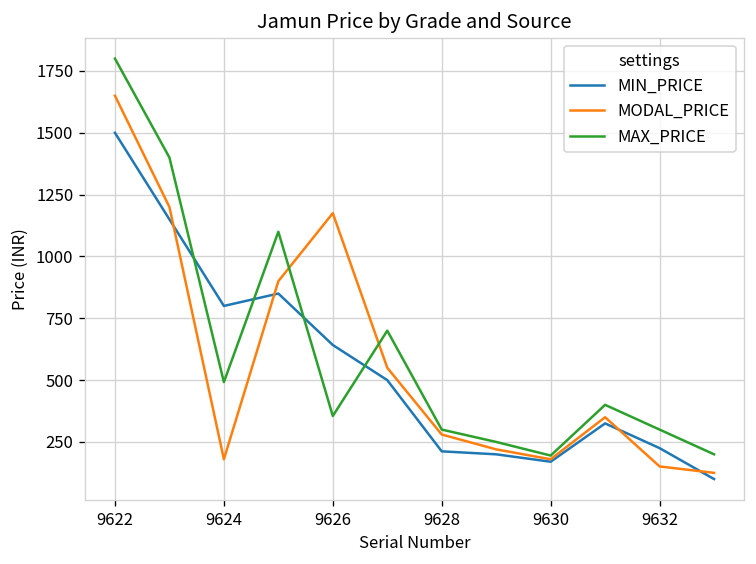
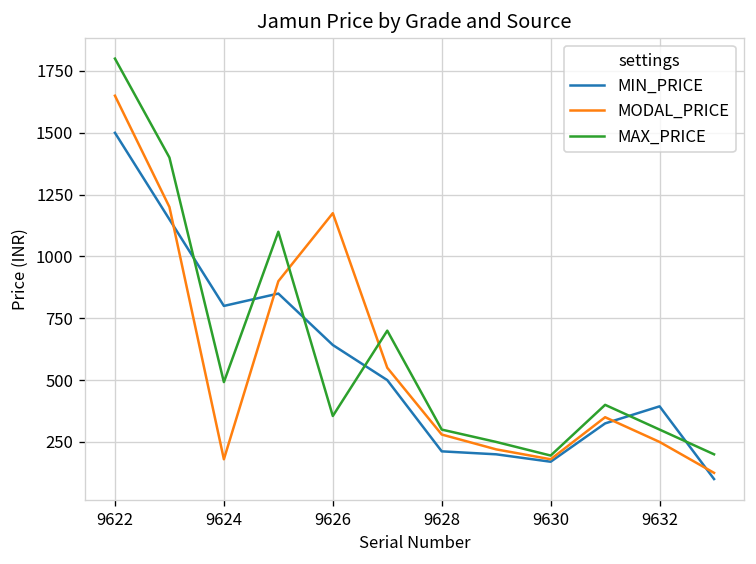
MIN_PRICE, 9632: 230 -> 390
MODAL_PRICE, 9632: 150 -> 250
